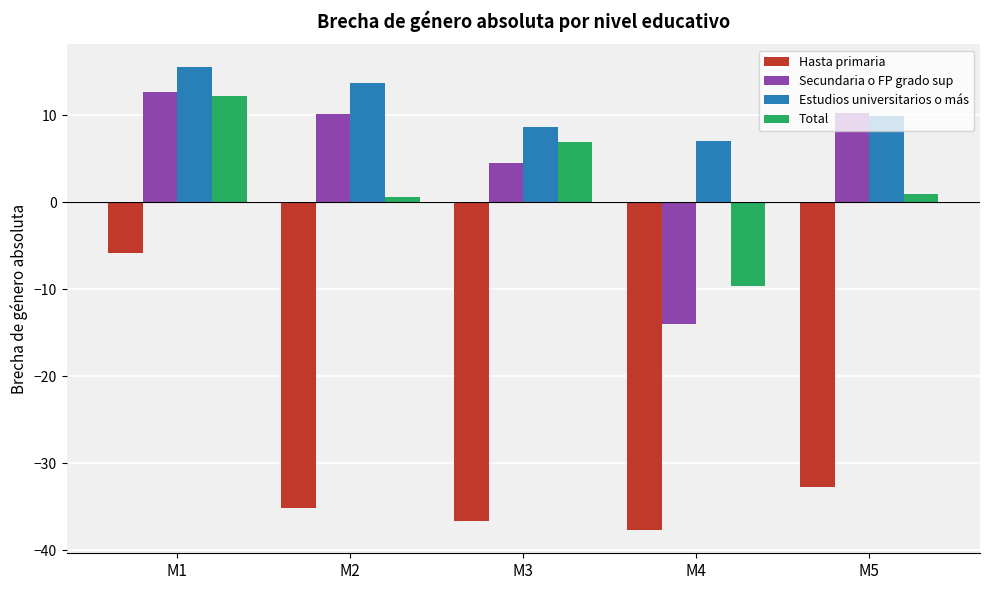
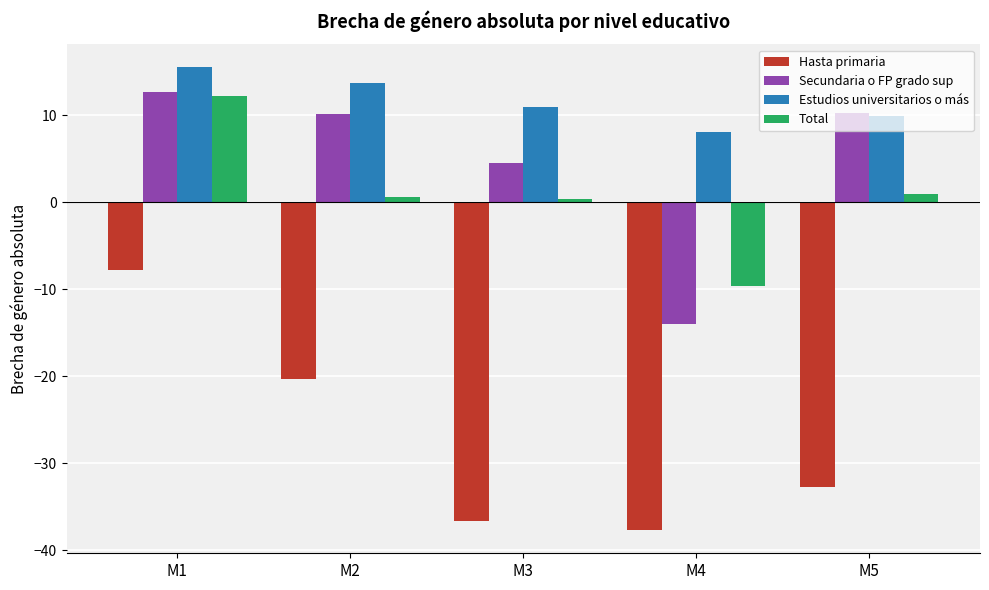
Hasta primaria, M1: -6 -> -8
Hasta primaria, M2: -35 -> -20
Estudios universitarios o más, M3: 9 -> 11
Total, M3: 7 -> 0
Estudios universitarios o más, M4: 7 -> 8
